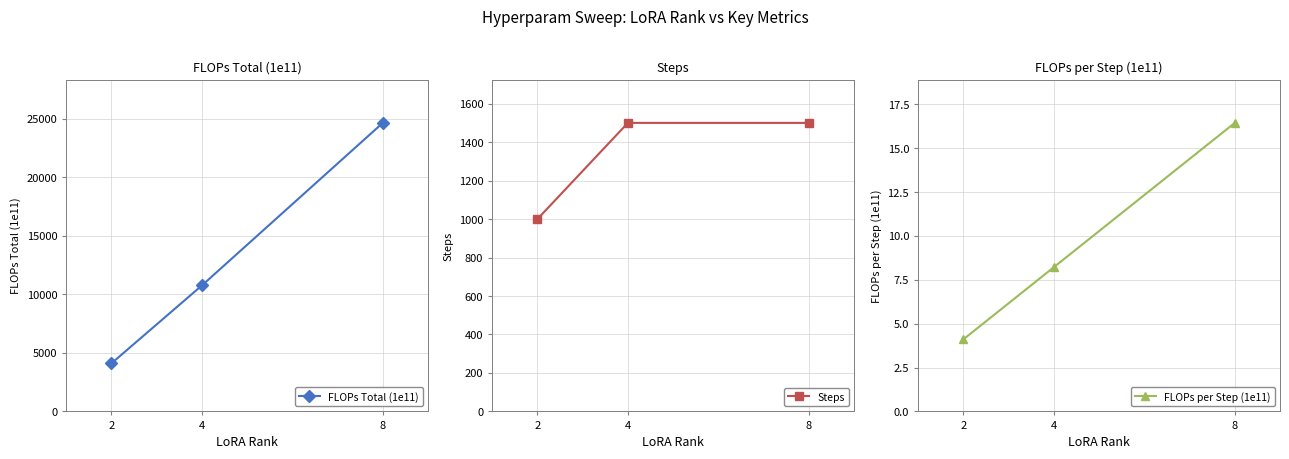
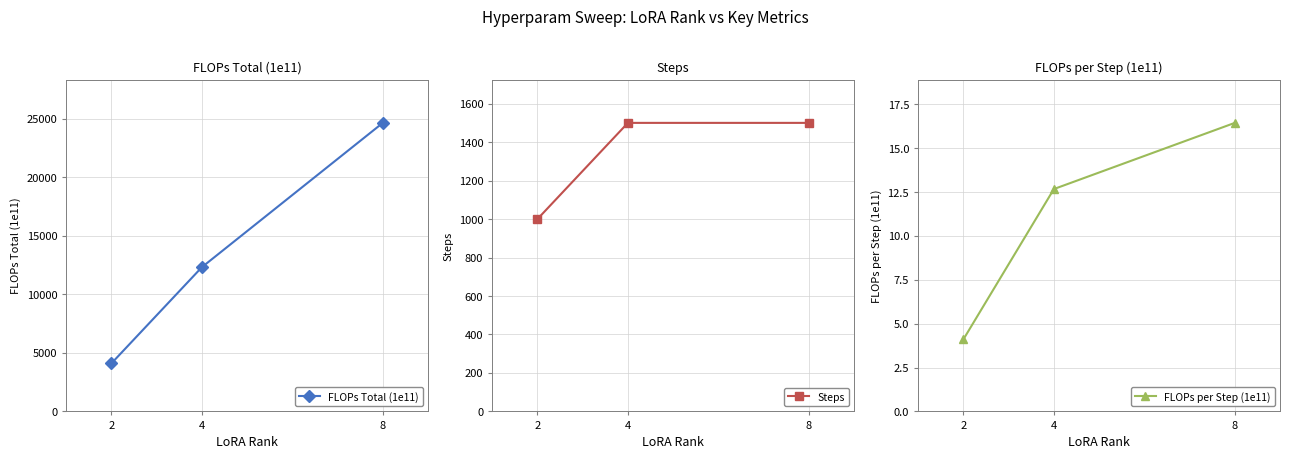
FLOPs Total (1e11), 4: 10800 -> 12300
FLOPs per Step (1e11), 4: 8.2 -> 12.7
